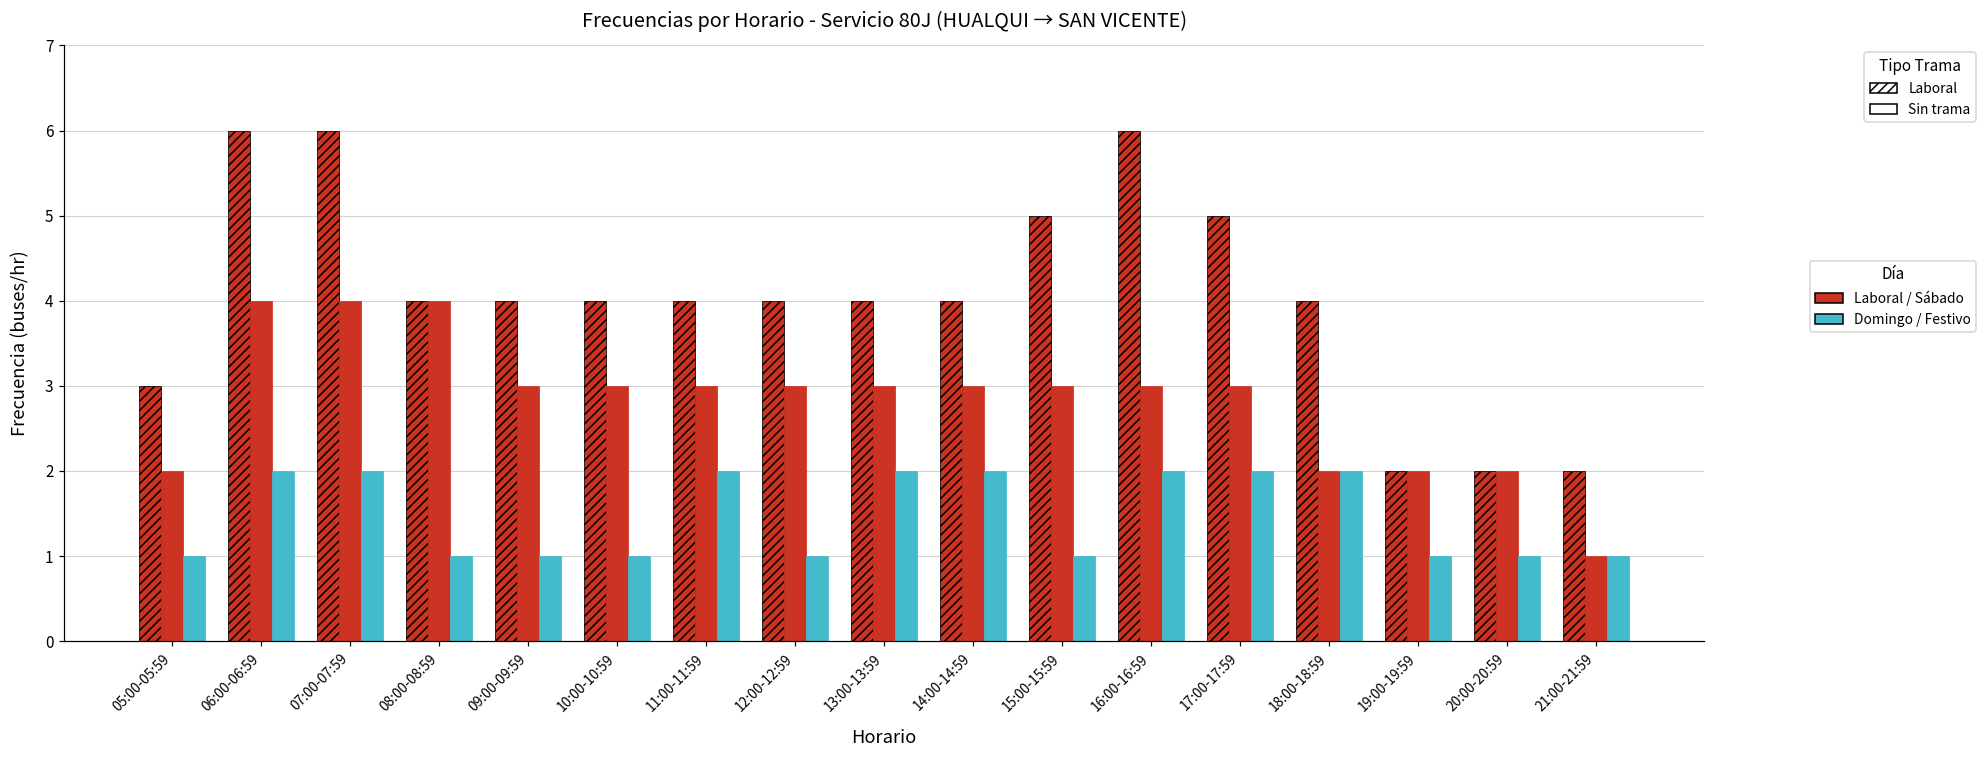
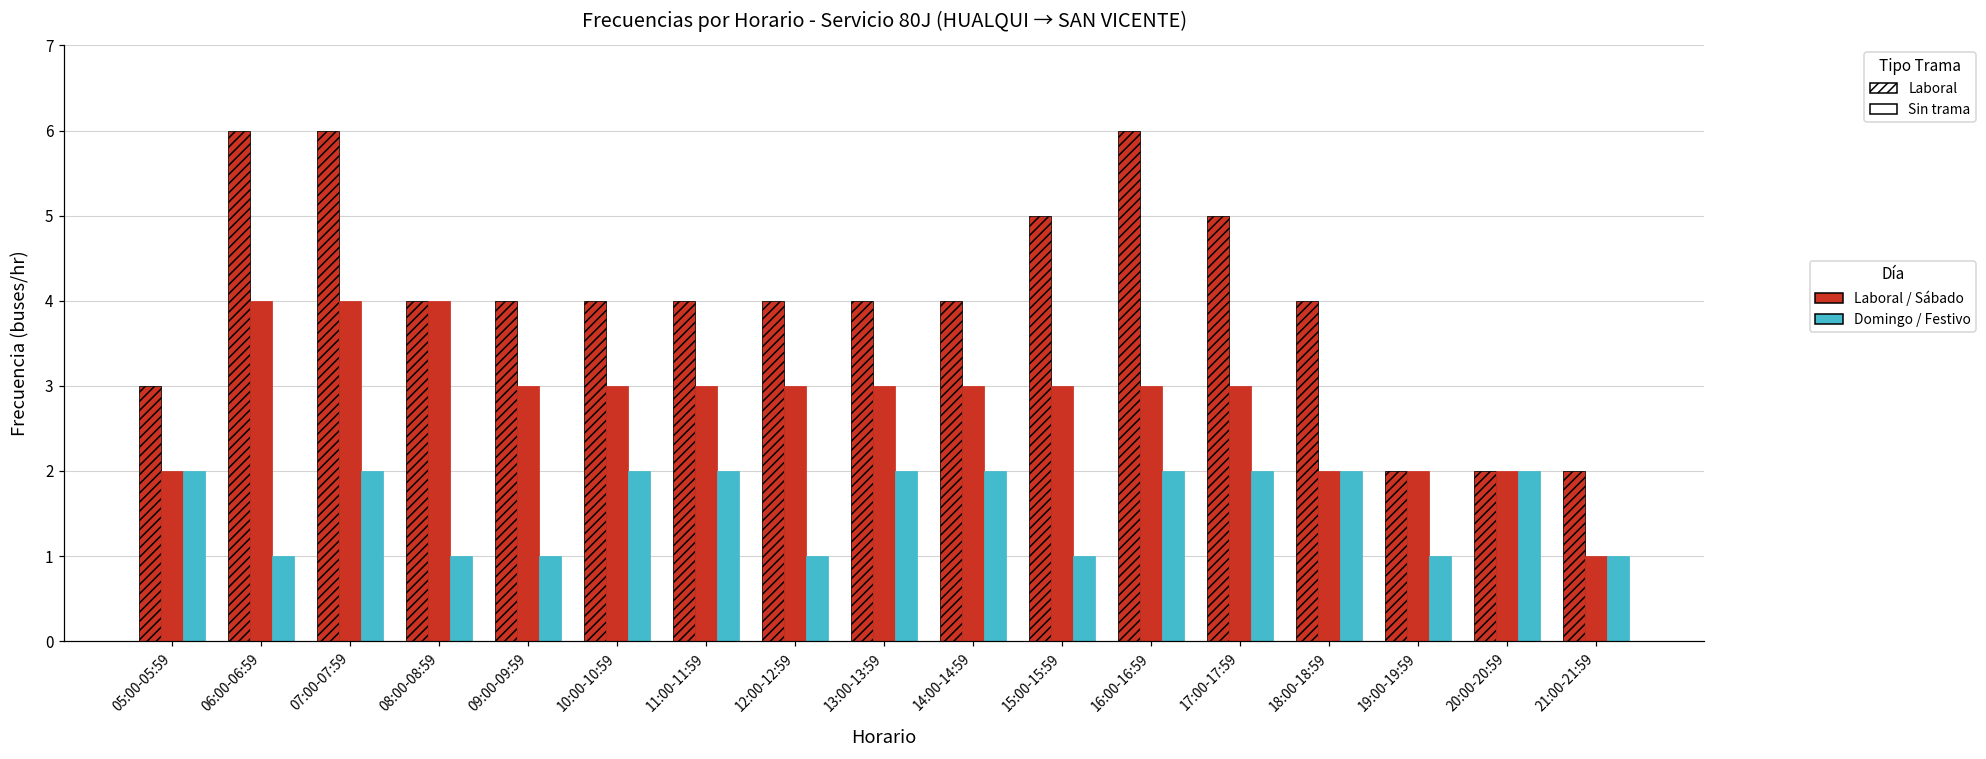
Domingo / Festivo, 05:00-05:59: 1 -> 2
Domingo / Festivo, 06:00-06:59: 2 -> 1
Domingo / Festivo, 10:00-10:59: 1 -> 2
Domingo / Festivo, 20:00-20:59: 1 -> 2
